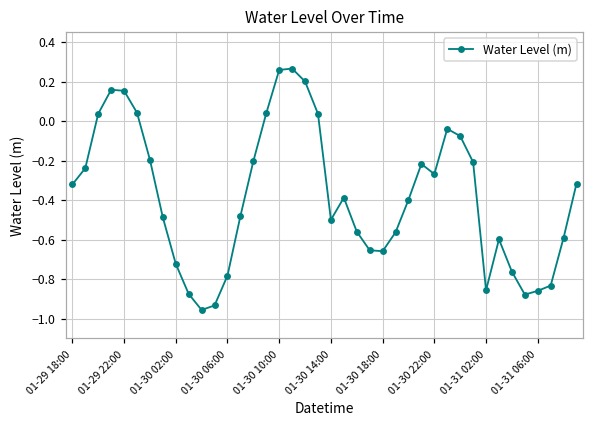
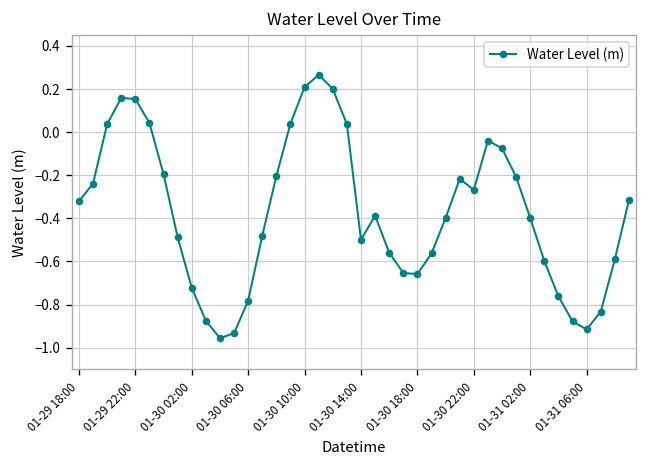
01-30 10:00: 0.26 -> 0.21
01-31 02:00: -0.86 -> -0.40
01-31 06:00: -0.86 -> -0.92
